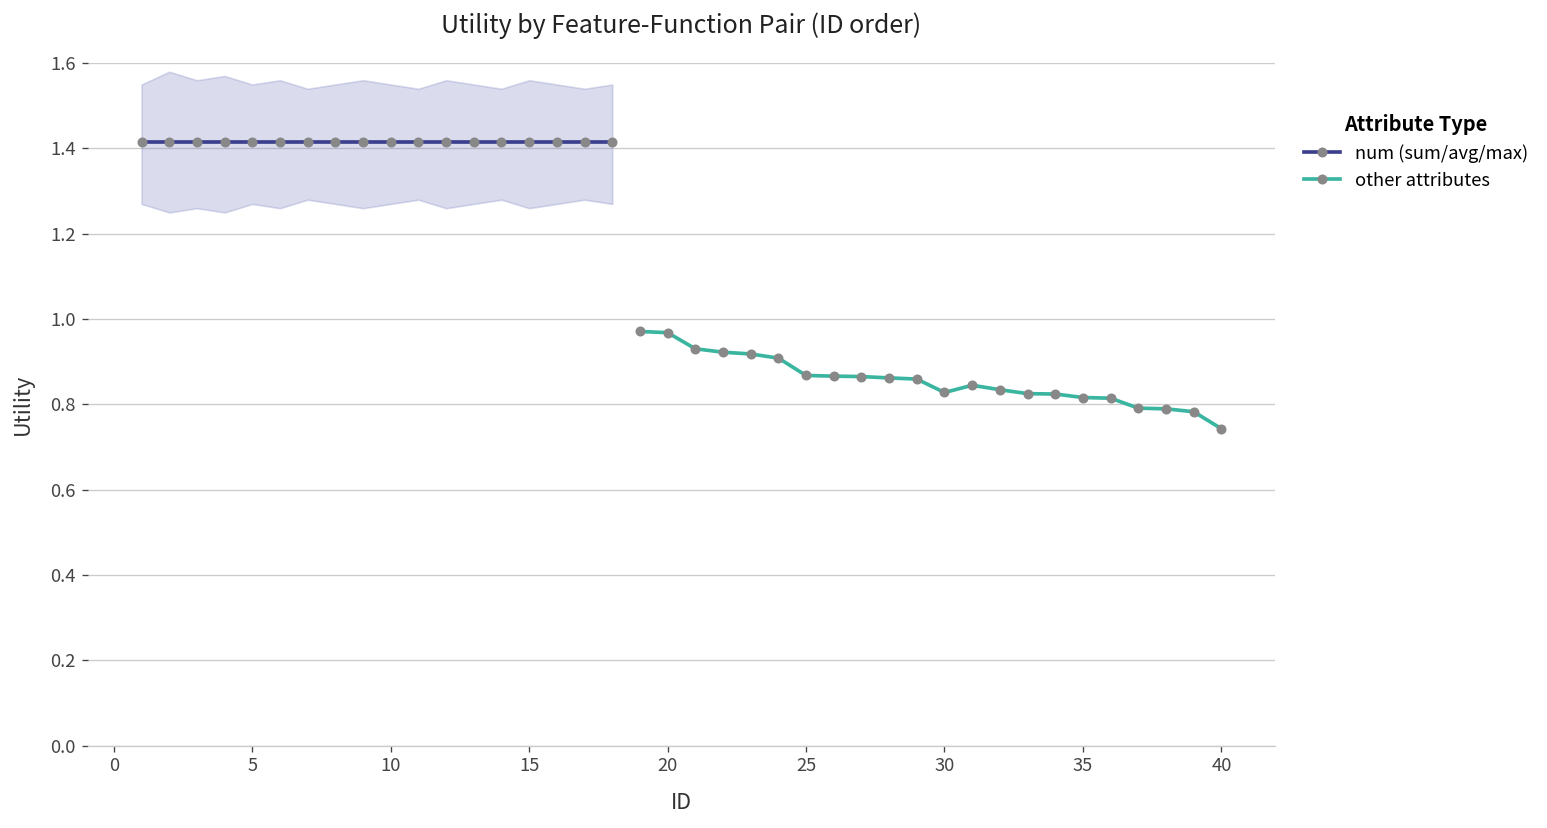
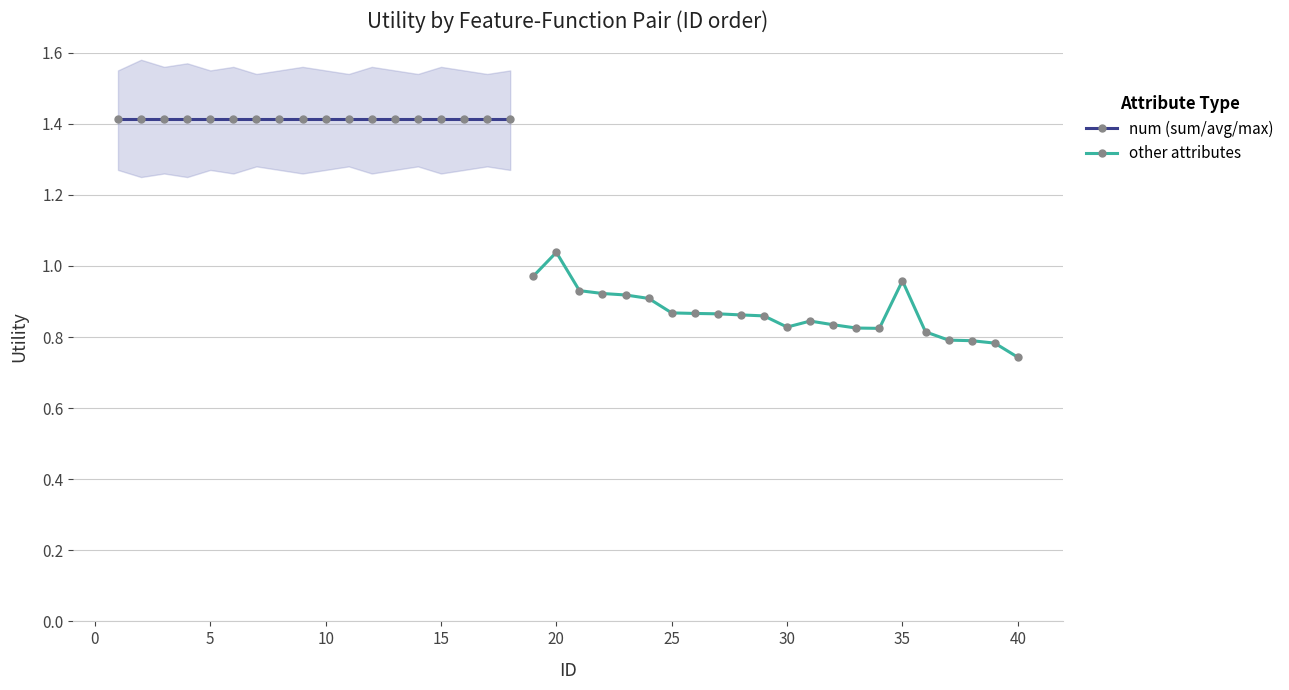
other attributes, 20: 0.97 -> 1.04
other attributes, 35: 0.82 -> 0.96
